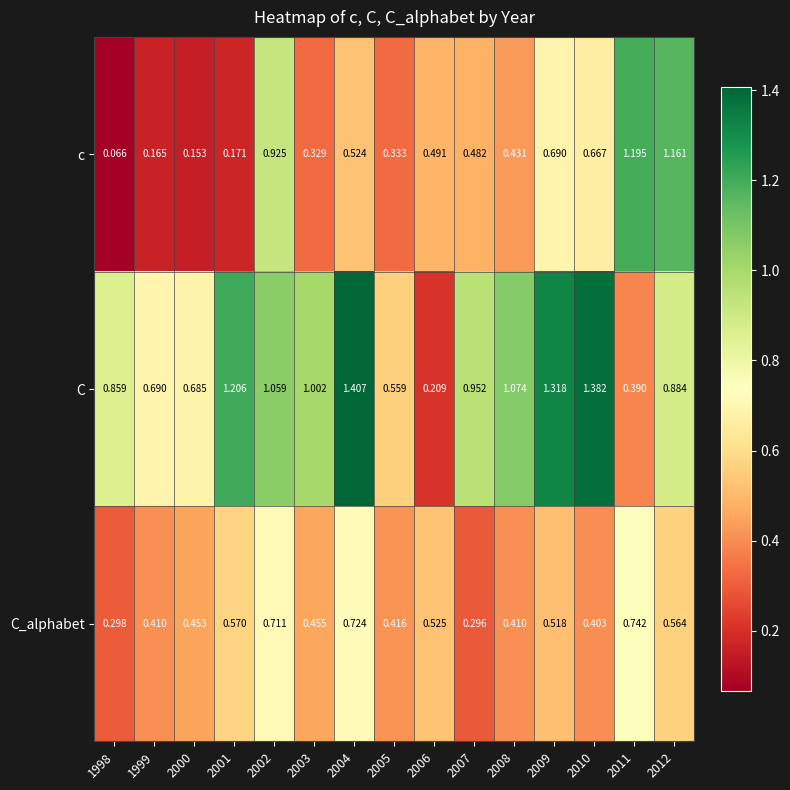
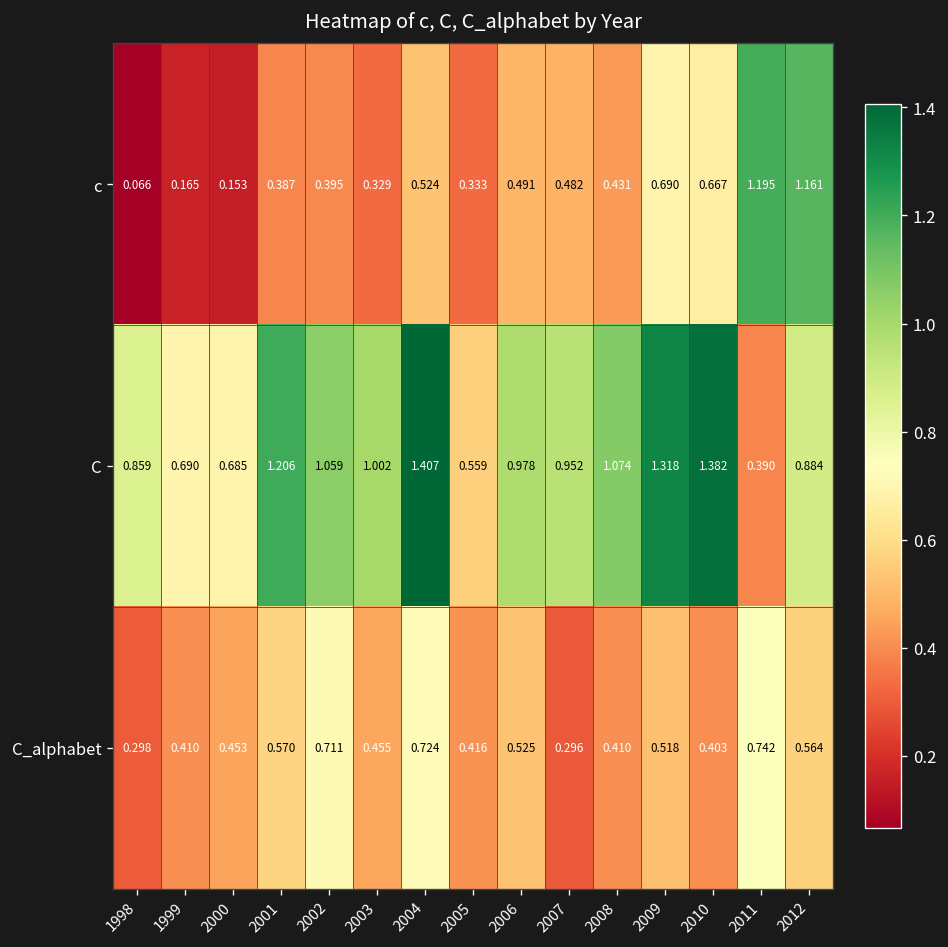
c, 2001: 0.171 -> 0.387
c, 2002: 0.925 -> 0.395
C, 2006: 0.209 -> 0.978
